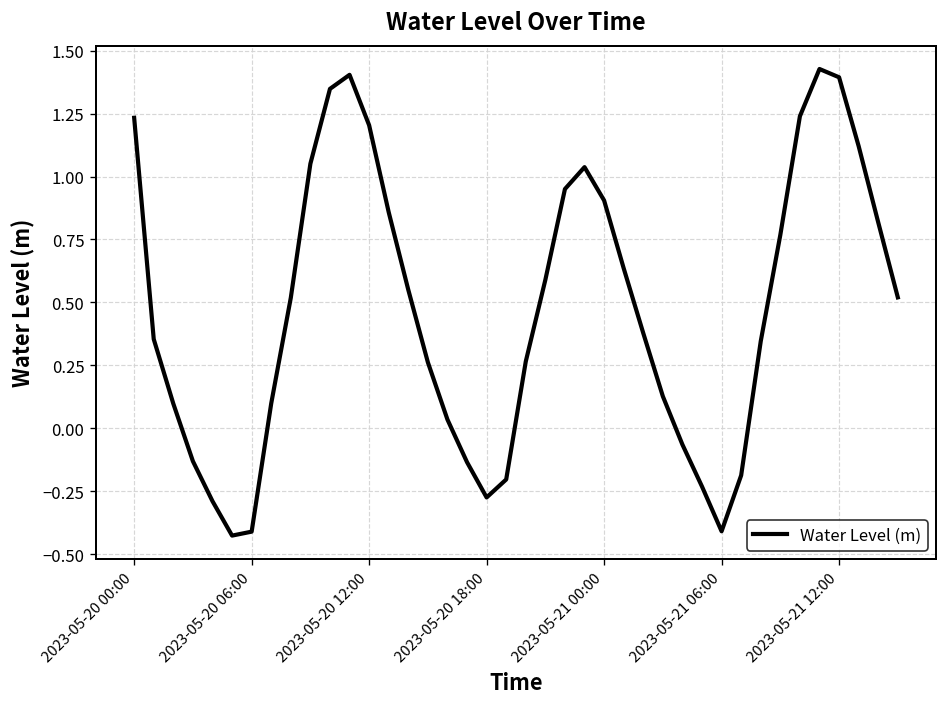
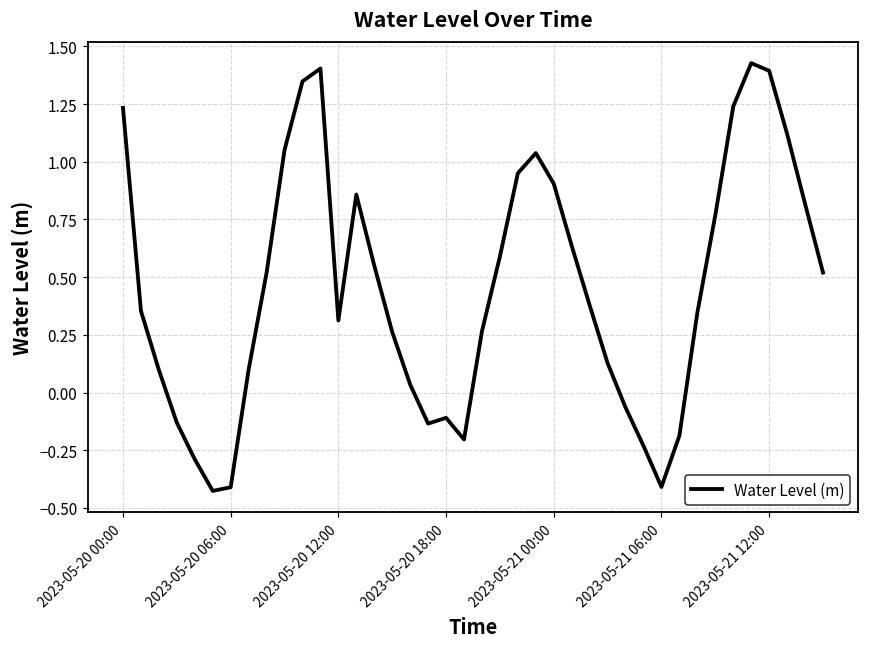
2023-05-20 12:00: 1.20 -> 0.31
2023-05-20 18:00: -0.27 -> -0.11
